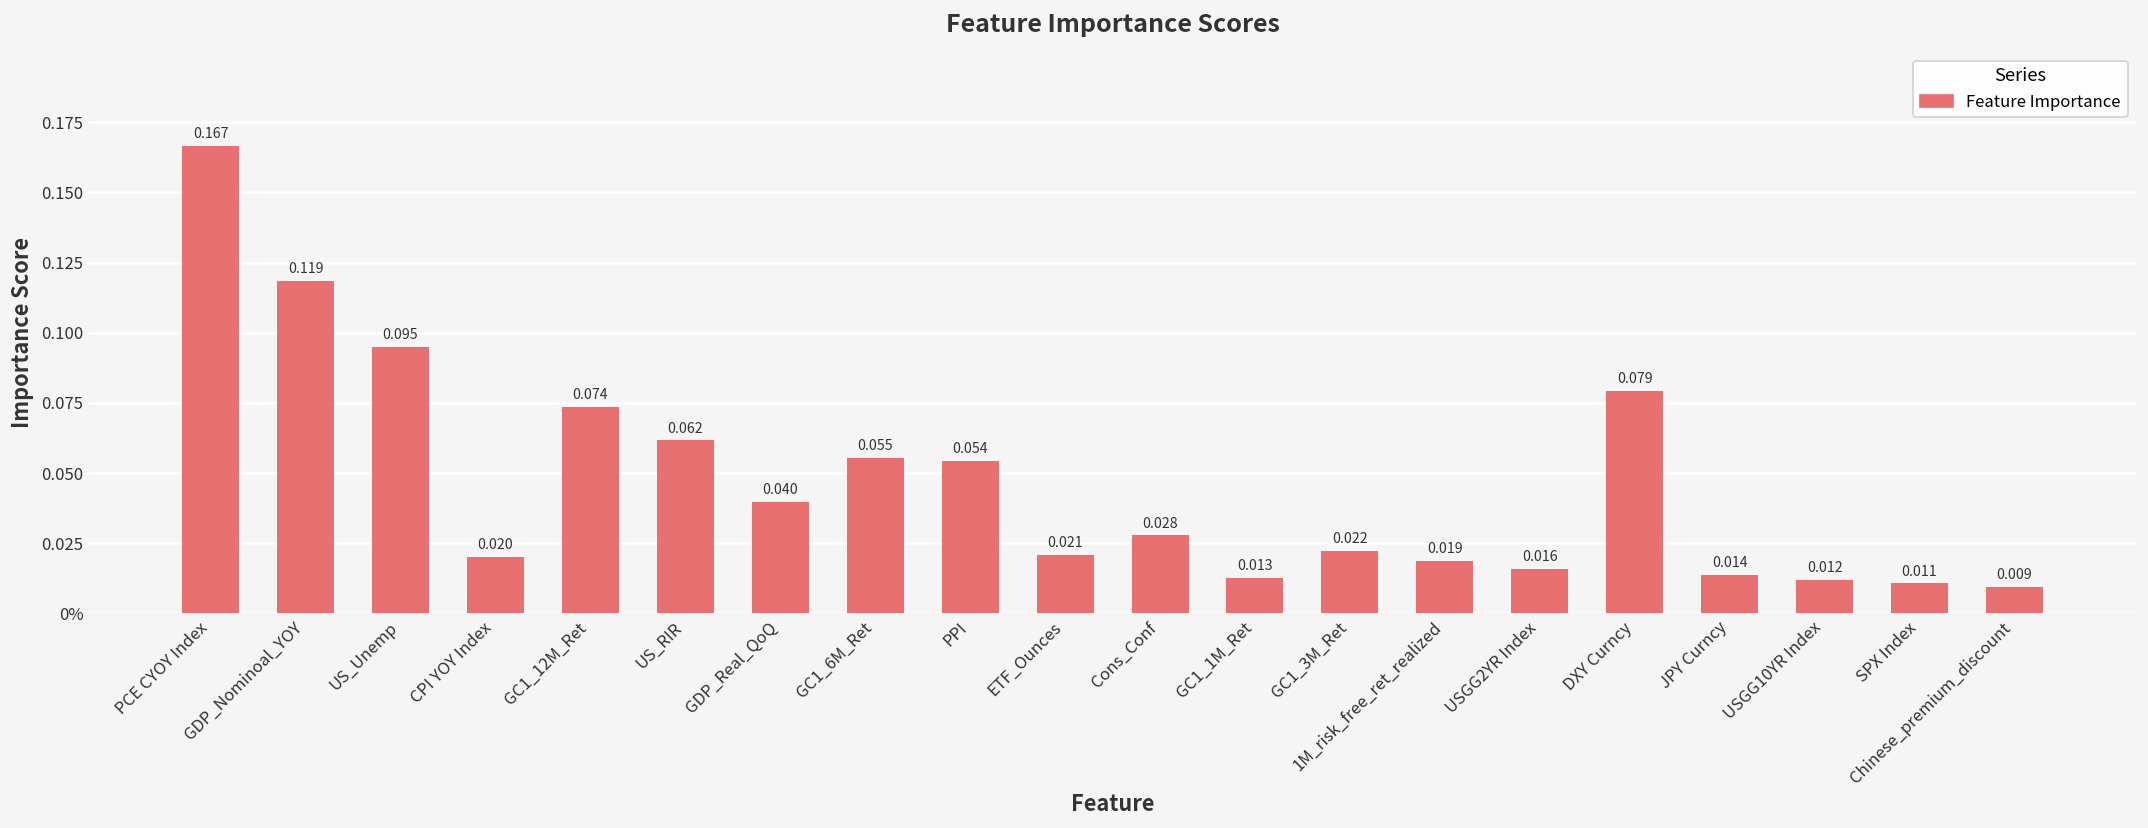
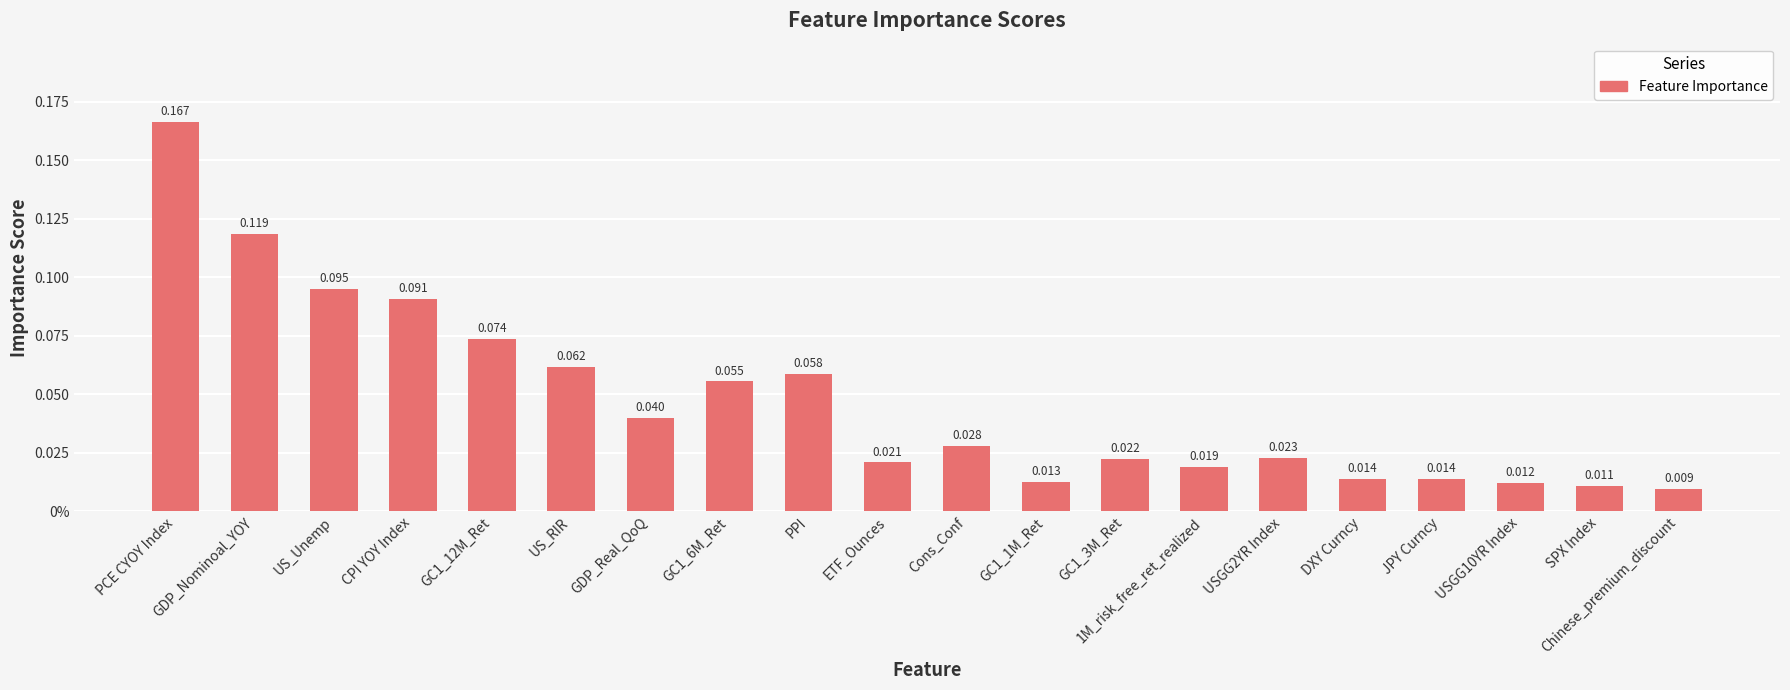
CPI YOY Index: 0.020 -> 0.091
PPI: 0.054 -> 0.058
USGG2YR Index: 0.016 -> 0.023
DXY Curncy: 0.079 -> 0.014
